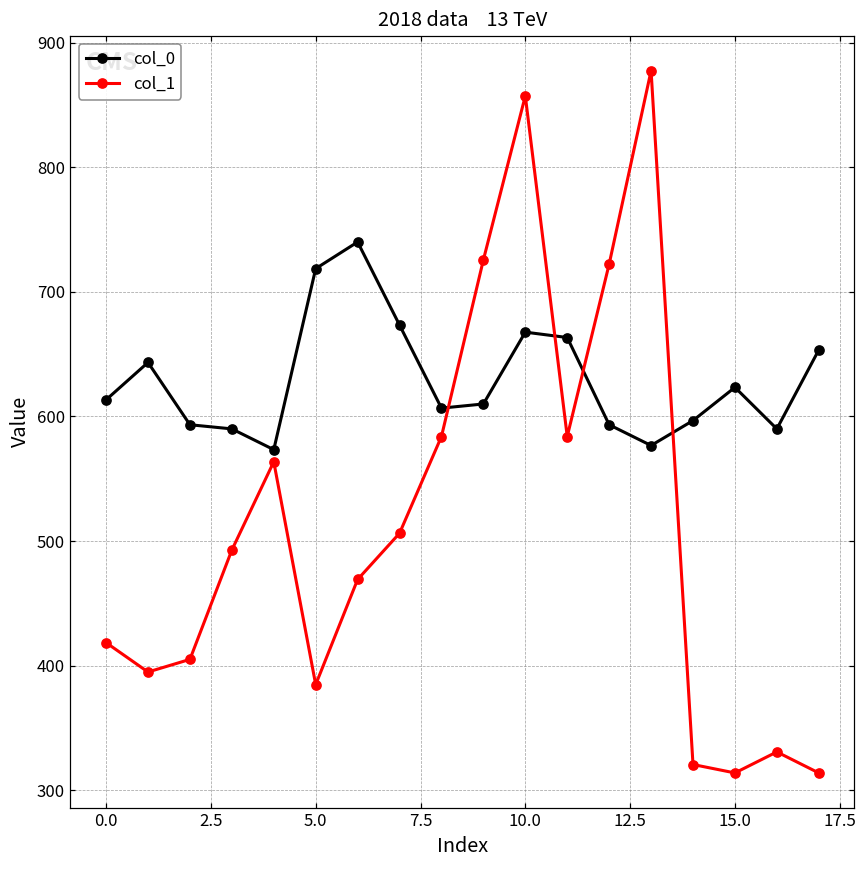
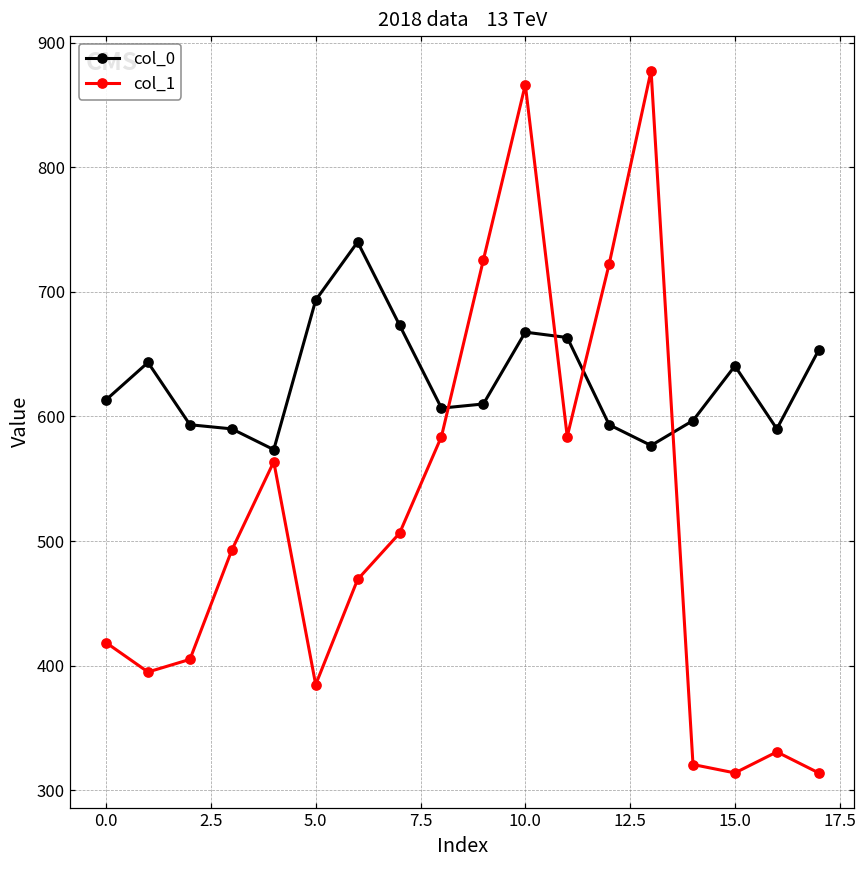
col_0, 5.0: 719 -> 693
col_1, 10.0: 857 -> 866
col_0, 15.0: 623 -> 641
